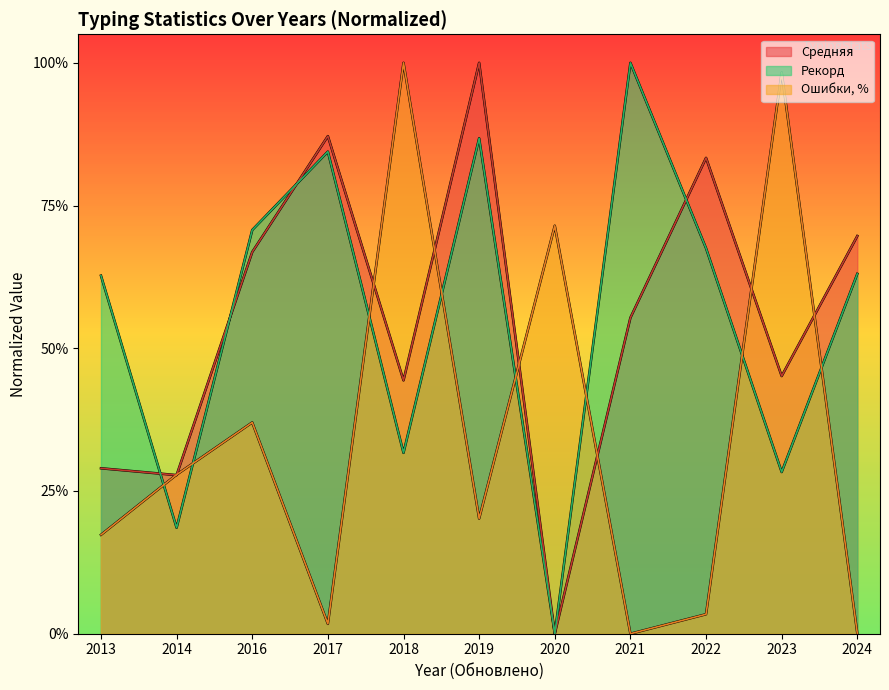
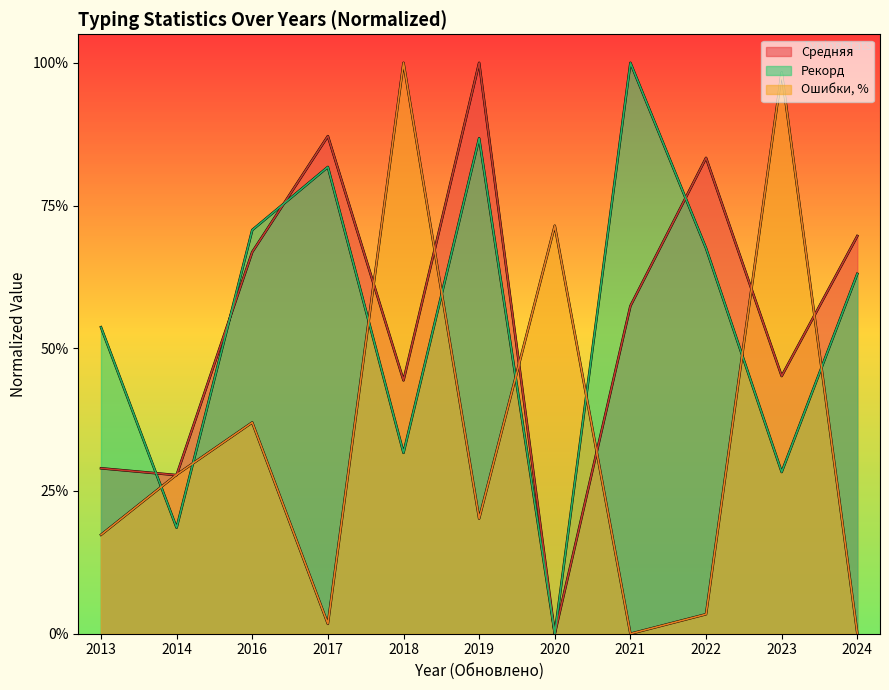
Рекорд, 2013: 63% -> 54%
Рекорд, 2017: 84% -> 82%
Средняя, 2021: 55% -> 57%
